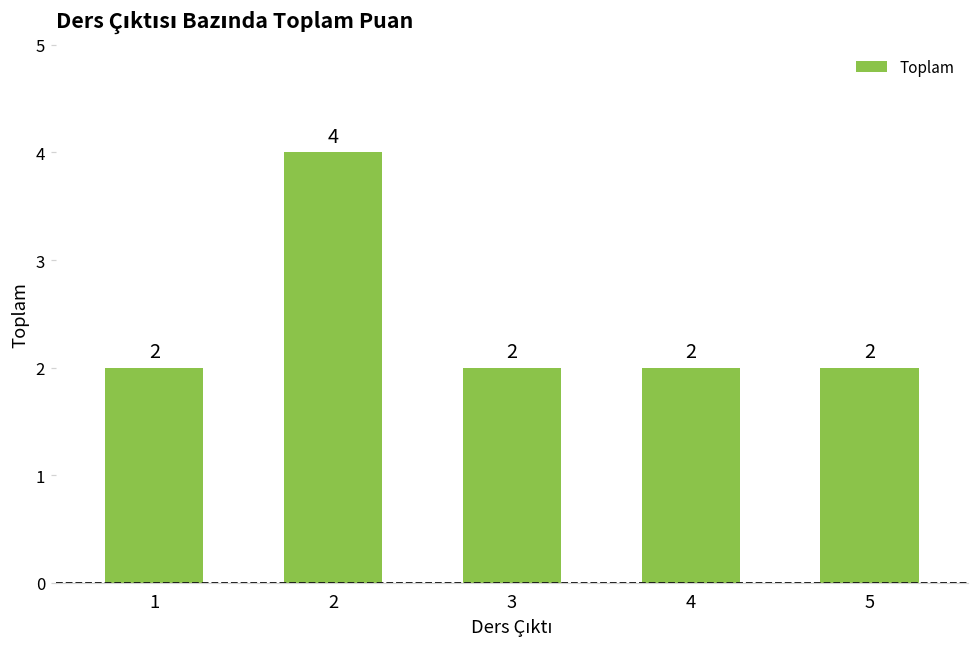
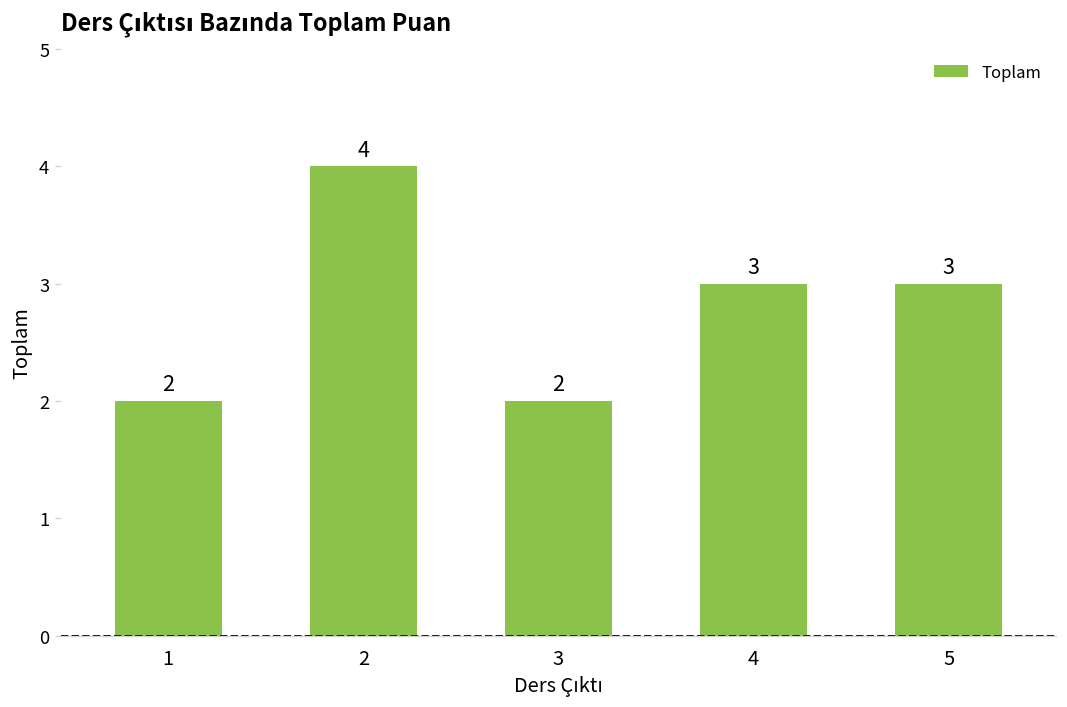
4: 2 -> 3
5: 2 -> 3
